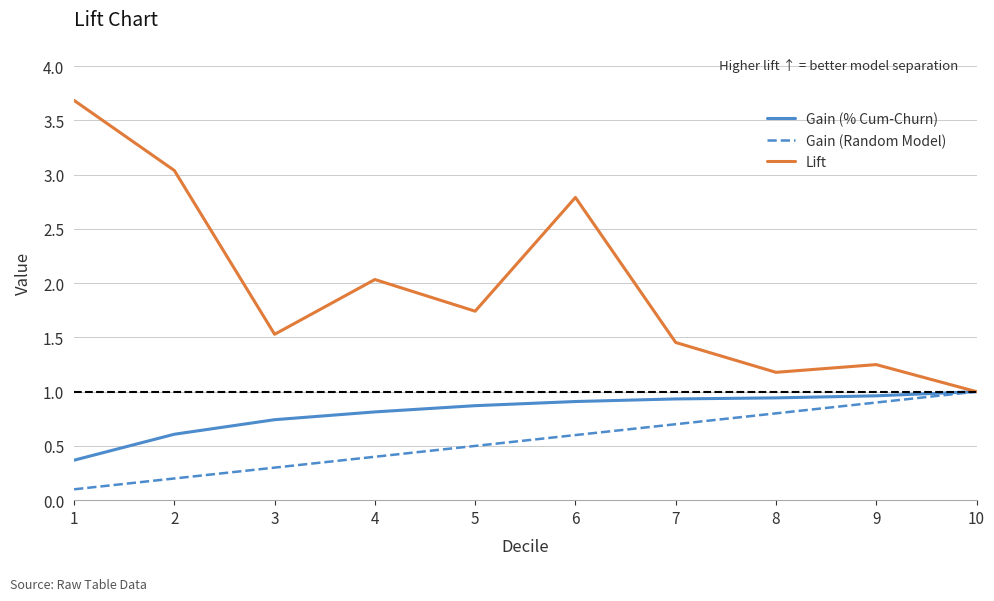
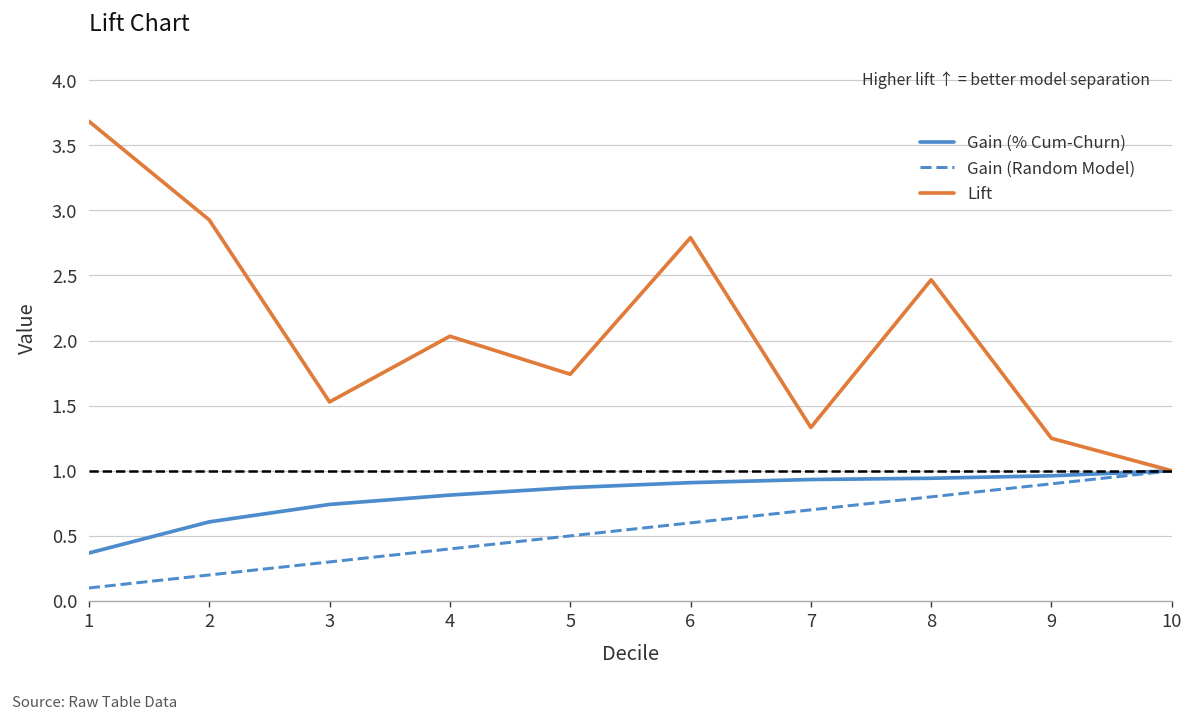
Lift, 2: 3.04 -> 2.93
Lift, 7: 1.45 -> 1.33
Lift, 8: 1.18 -> 2.47
